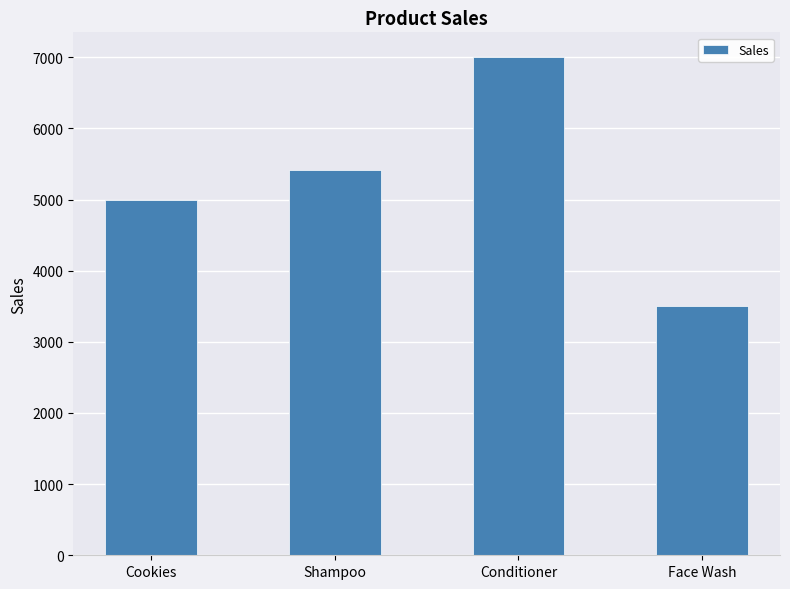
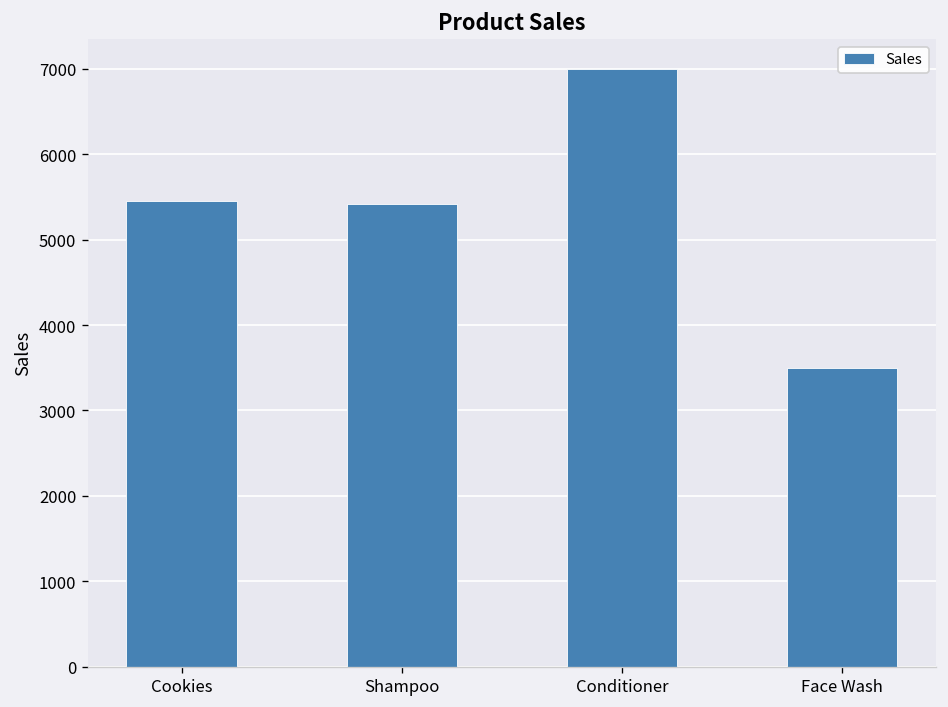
Cookies: 5000 -> 5500
